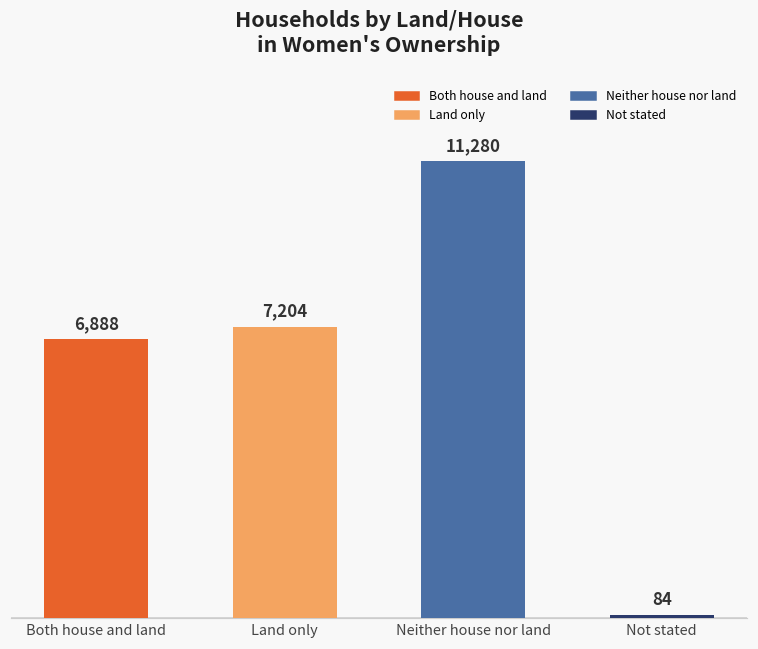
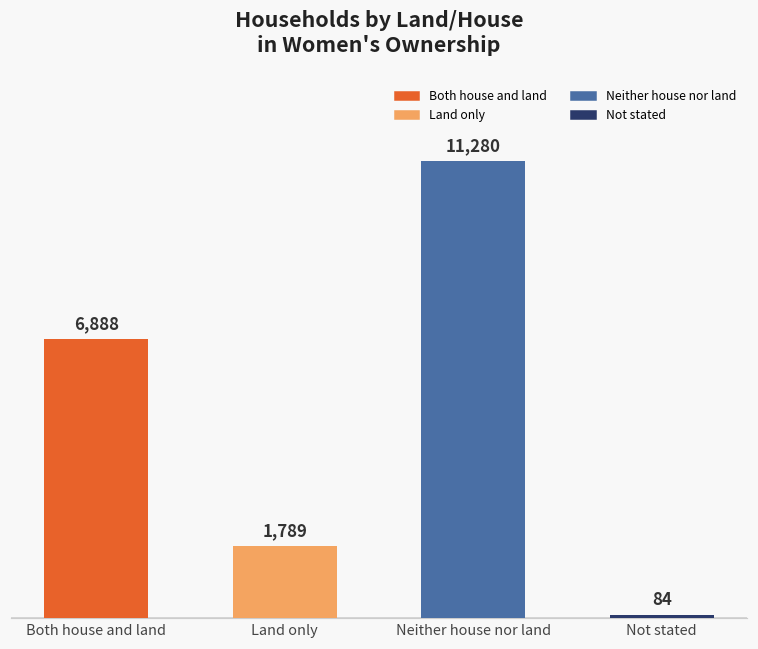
Land only: 7,204 -> 1,789
